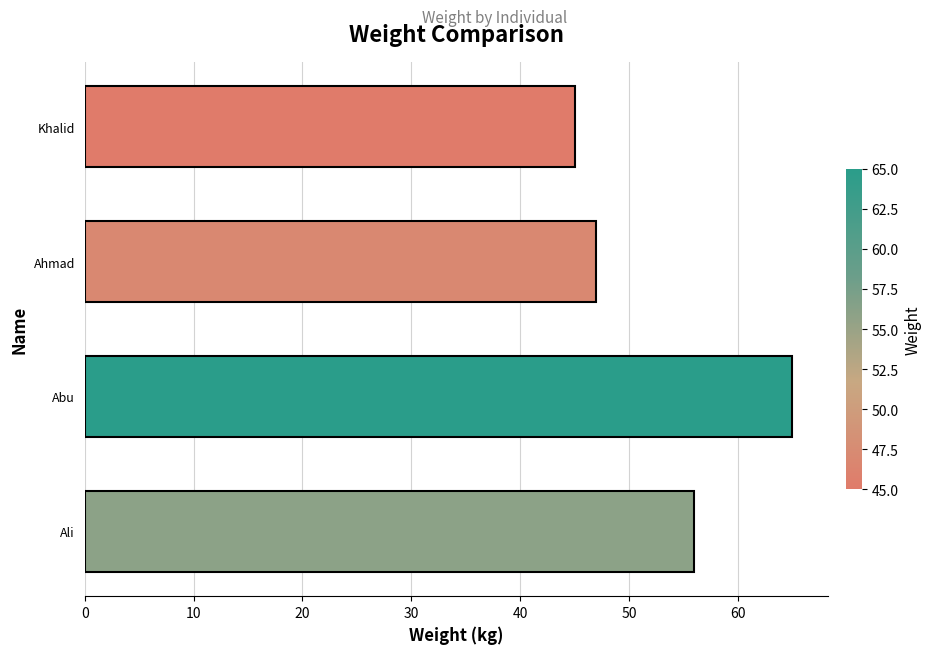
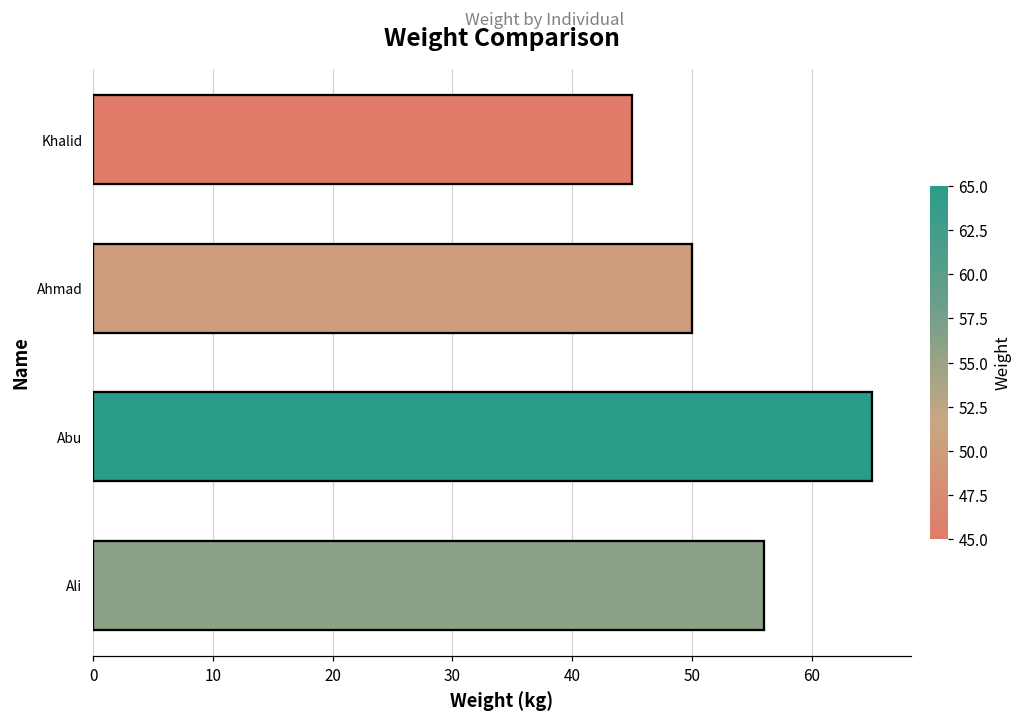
Ahmad: 47 -> 50
